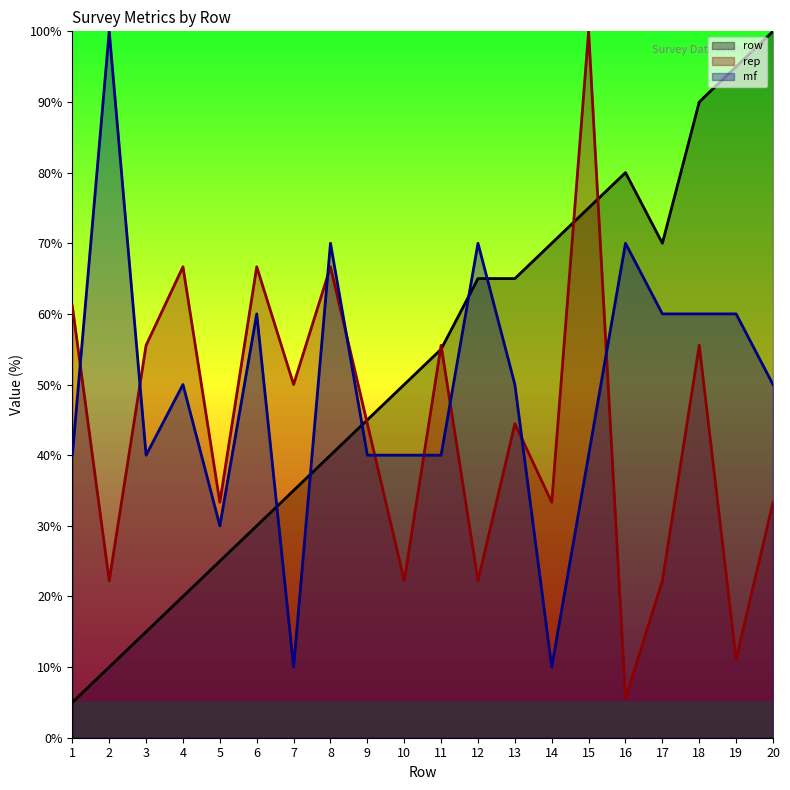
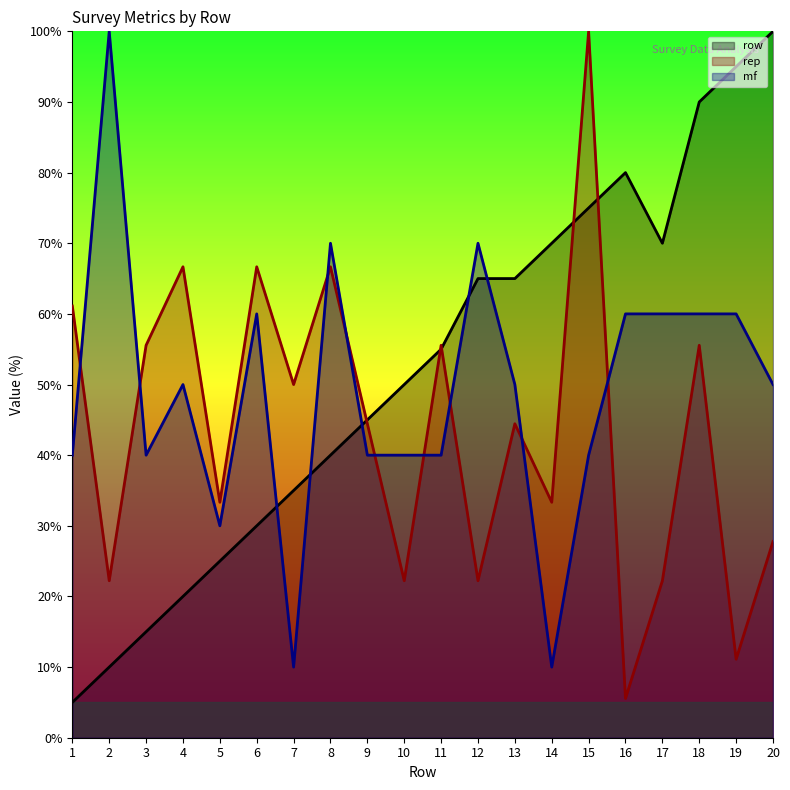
mf, 16: 70% -> 60%
rep, 20: 33% -> 28%
